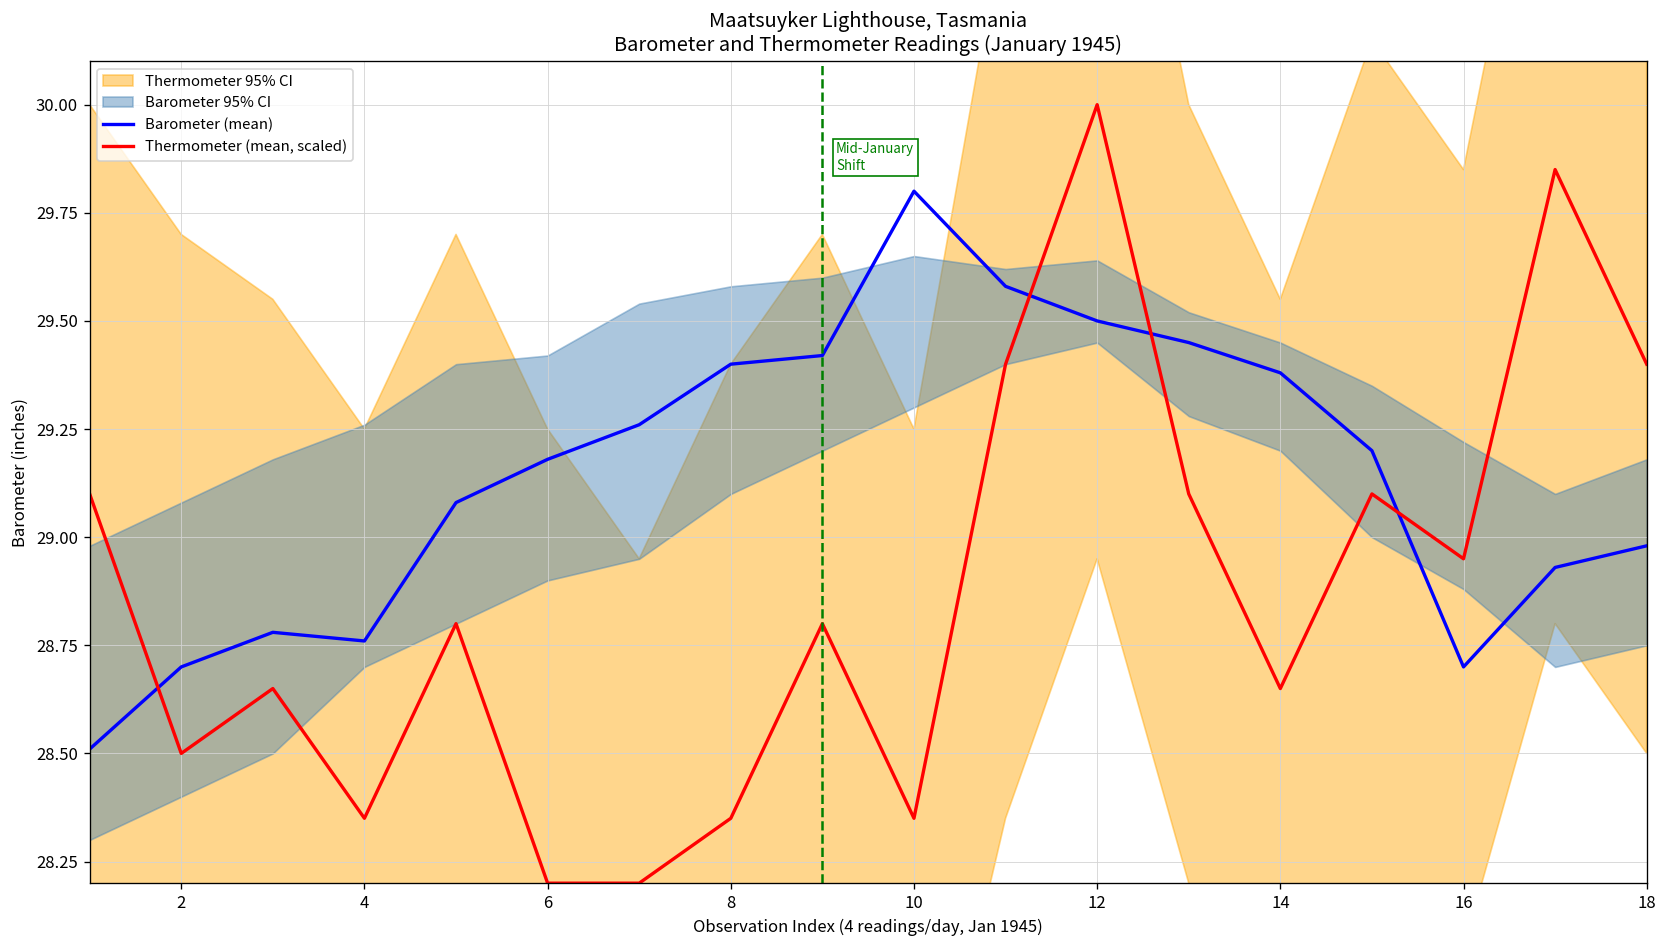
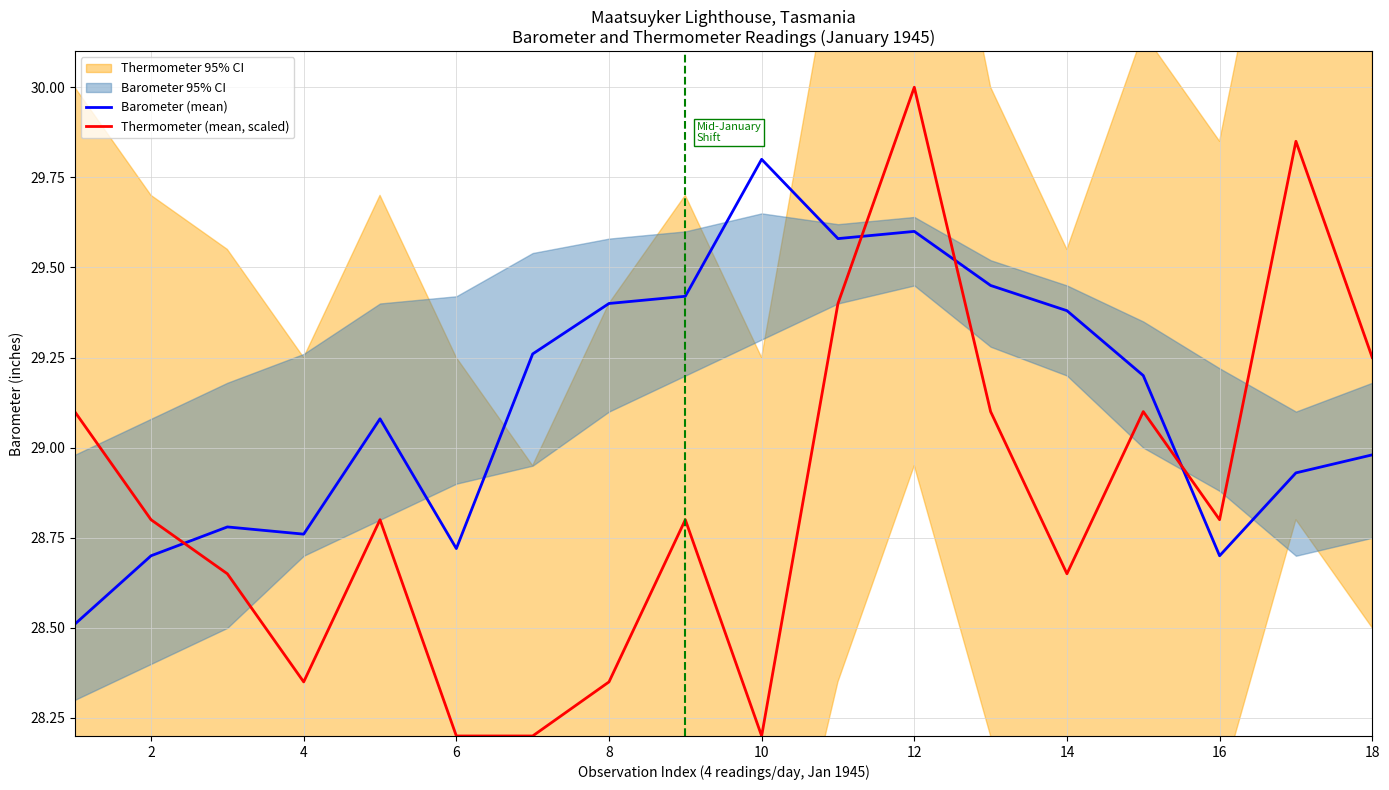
Thermometer (mean, scaled), 2: 28.50 -> 28.80
Barometer (mean), 6: 29.18 -> 28.72
Thermometer (mean, scaled), 10: 28.35 -> 28.20
Barometer (mean), 12: 29.5 -> 29.6
Thermometer (mean, scaled), 16: 28.95 -> 28.80
Thermometer (mean, scaled), 18: 29.40 -> 29.25
